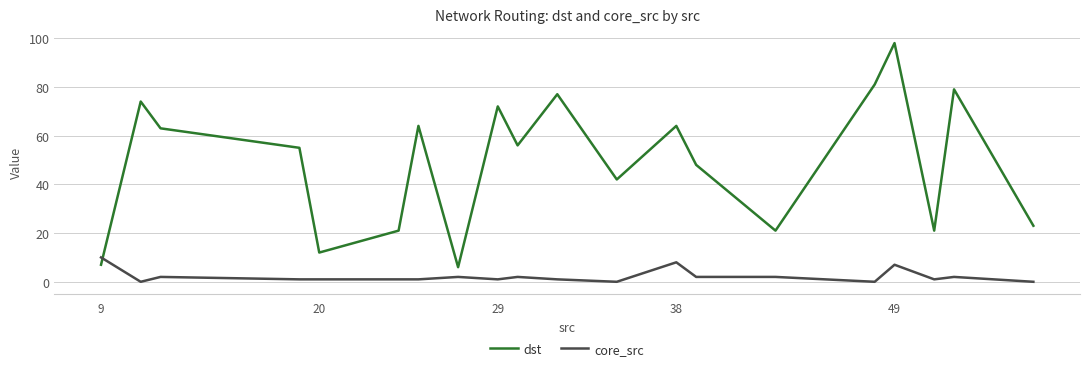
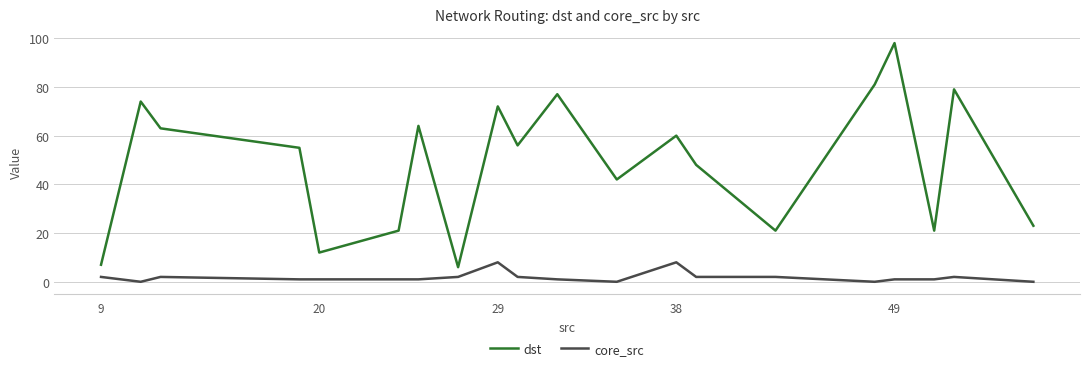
core_src, 9: 10 -> 2
core_src, 29: 1 -> 8
dst, 38: 64 -> 60
core_src, 49: 7 -> 1
